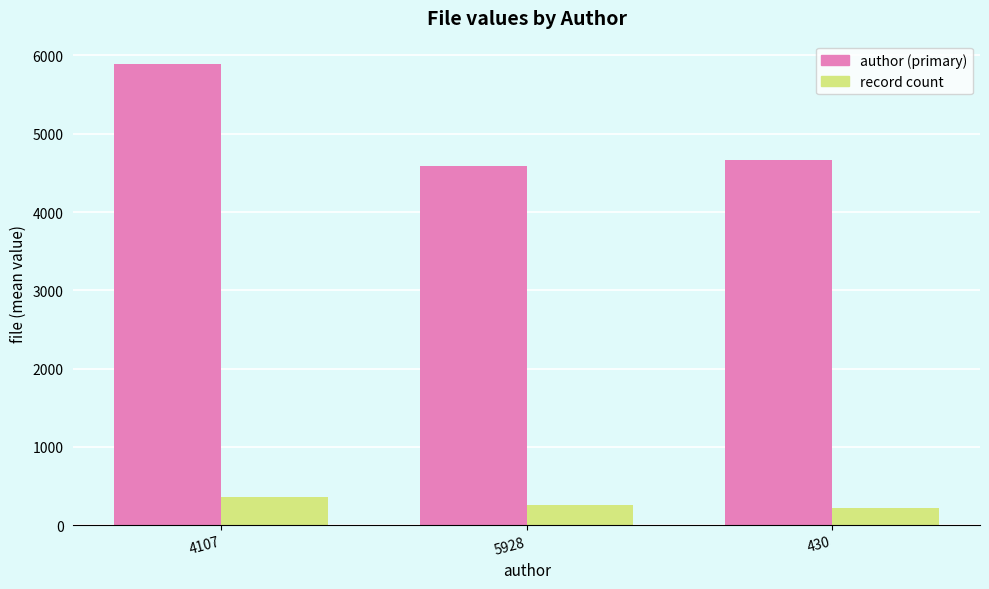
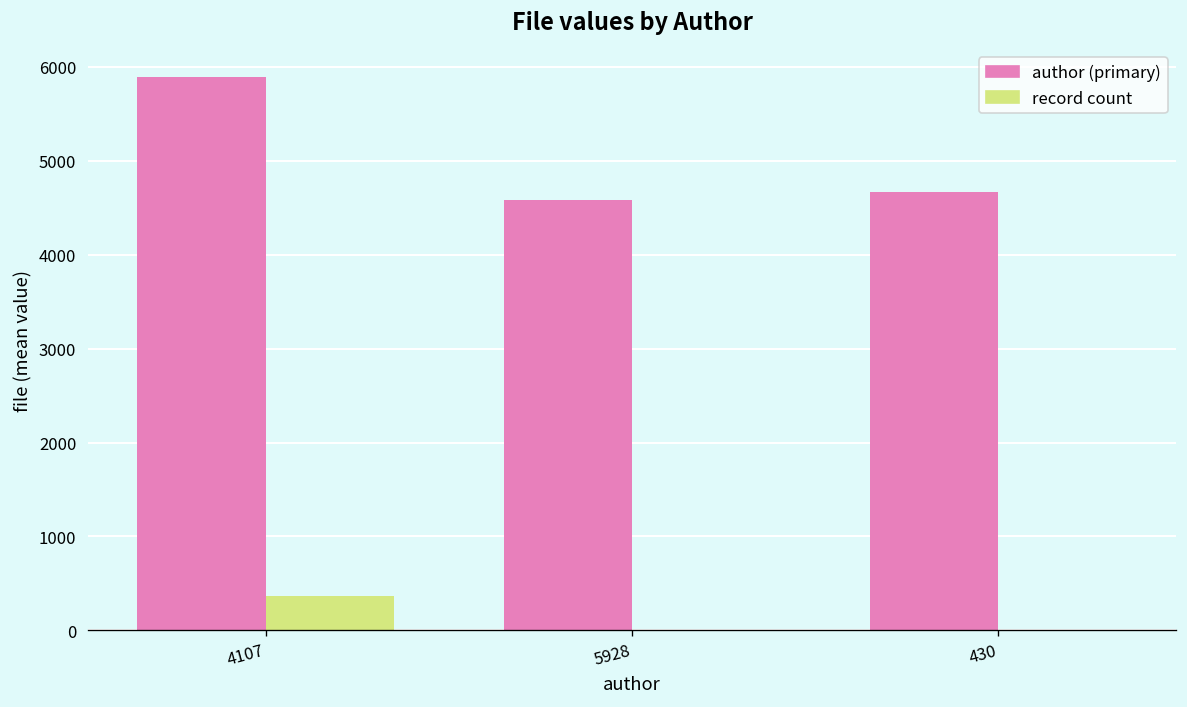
record count, 5928: 300 -> 0
record count, 430: 200 -> 0
